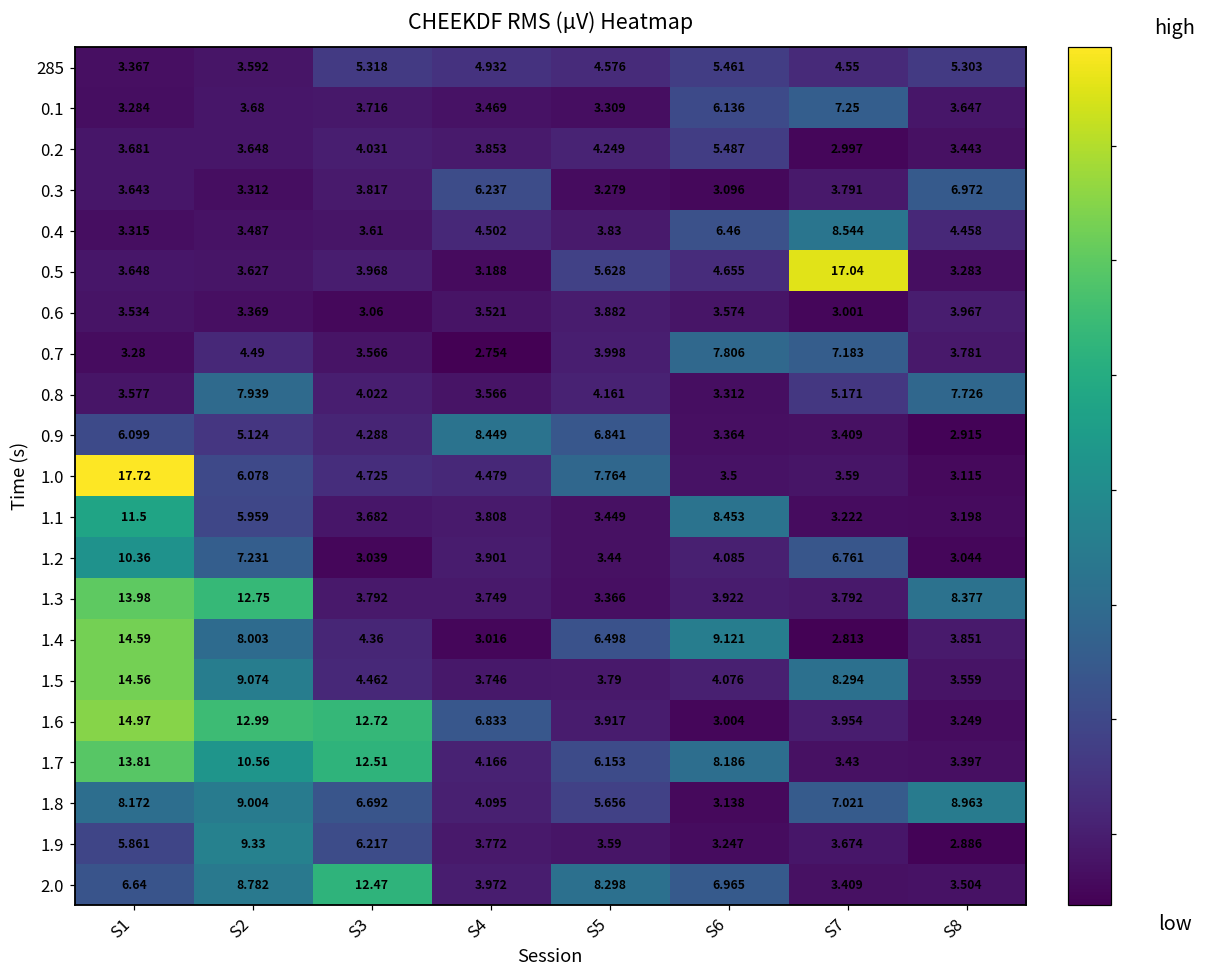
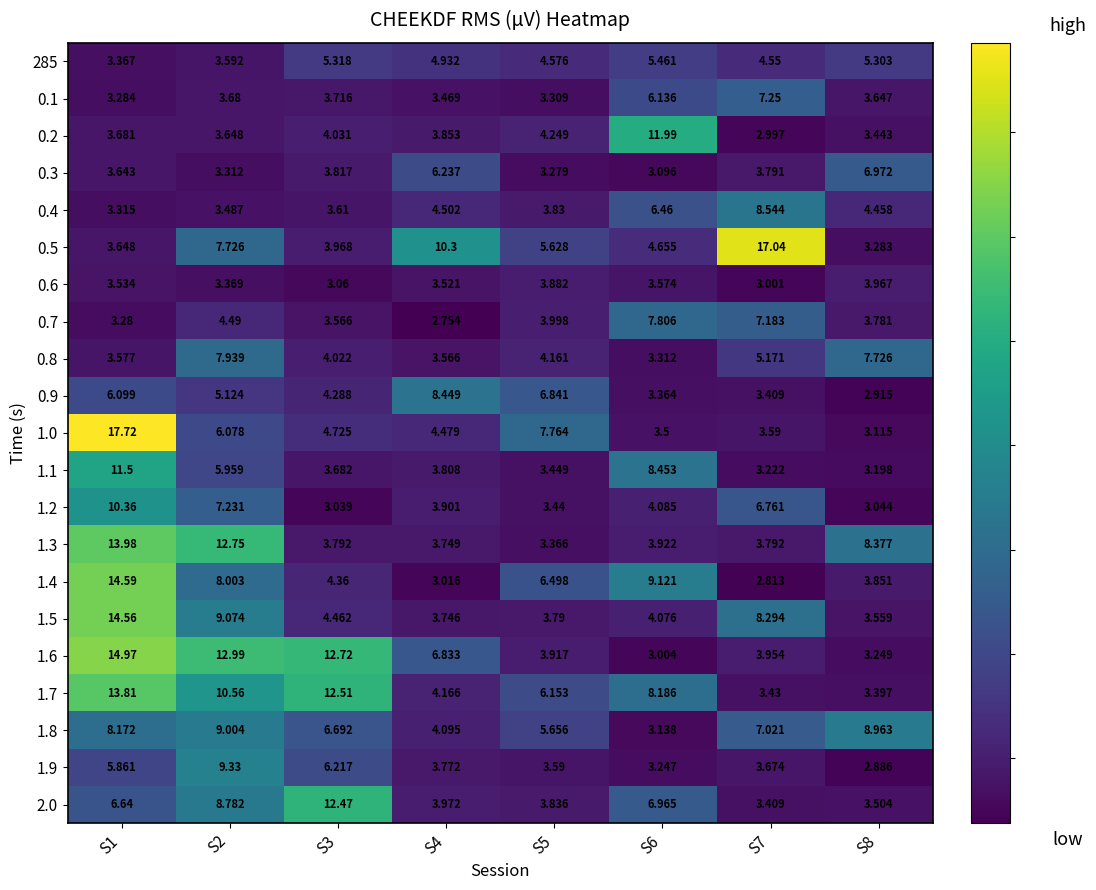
0.2, S6: 5.487 -> 11.99
0.5, S2: 3.627 -> 7.726
0.5, S4: 3.188 -> 10.3
2.0, S5: 8.298 -> 3.836
